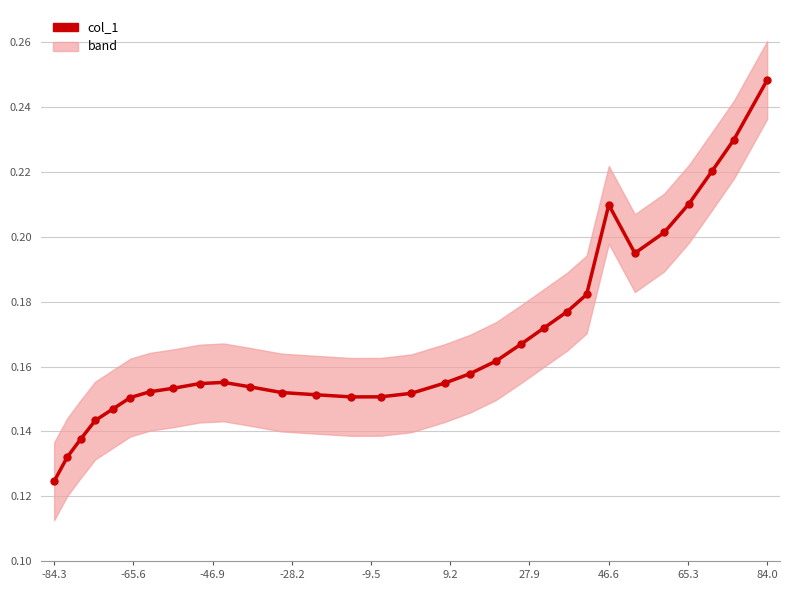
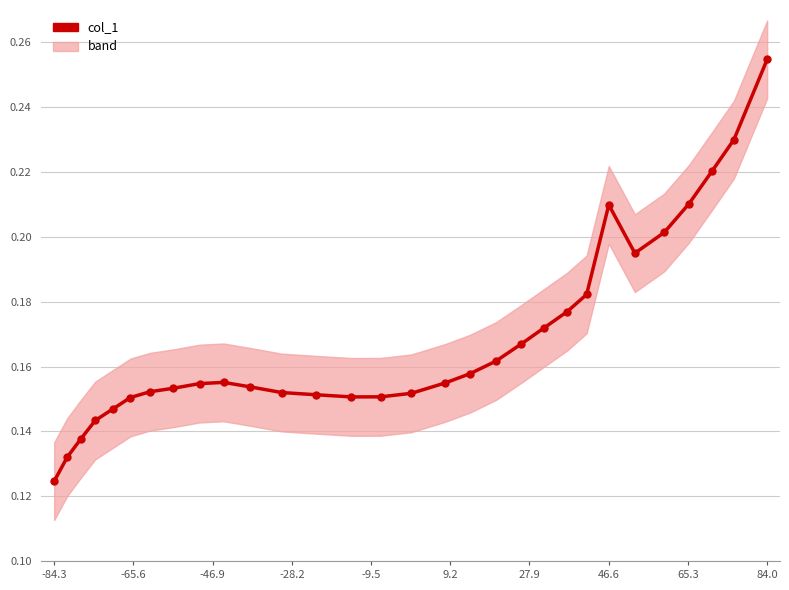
col_1, 84.0: 0.248 -> 0.255
